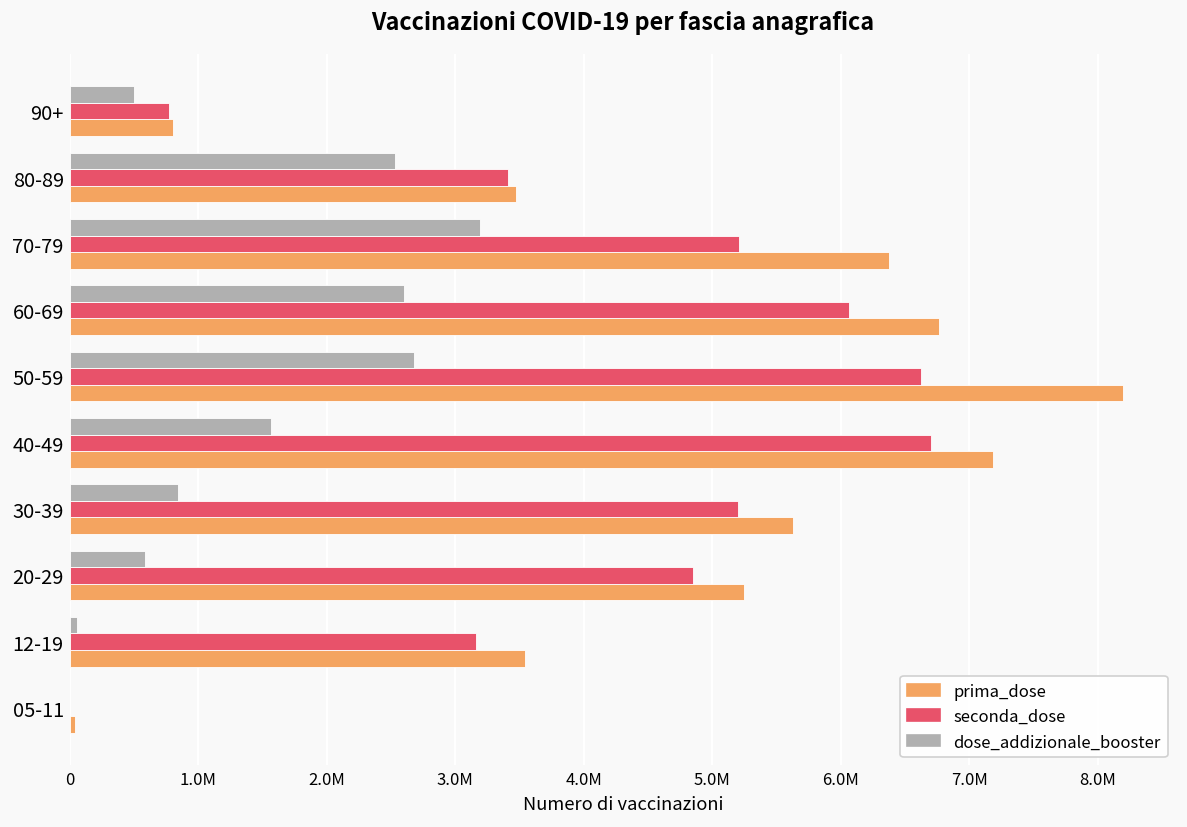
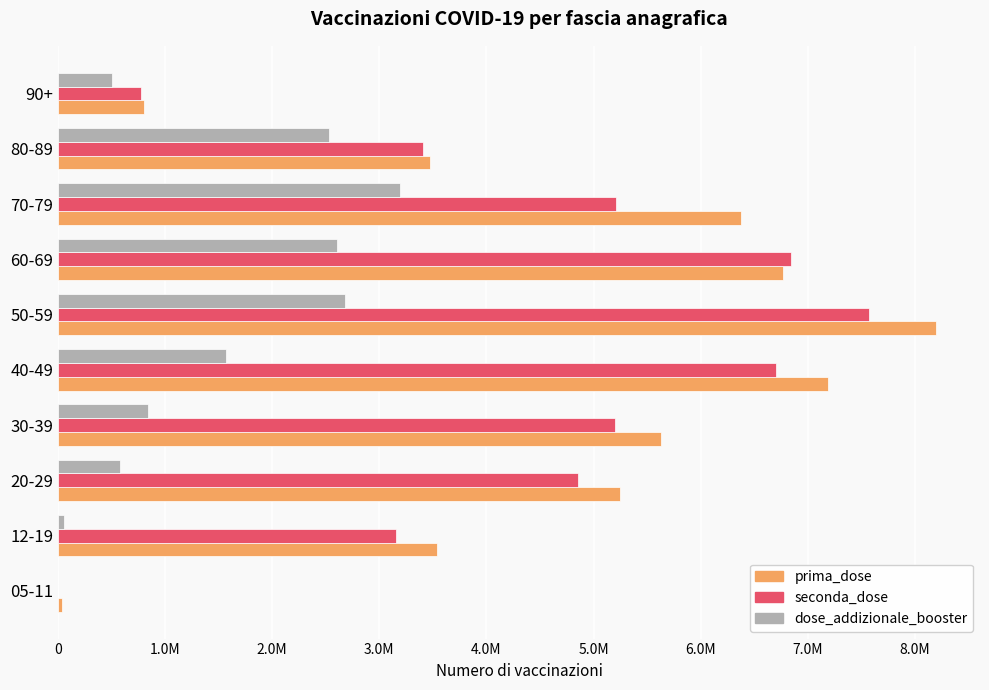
seconda_dose, 60-69: 6060000 -> 6840000
seconda_dose, 50-59: 6620000 -> 7570000
